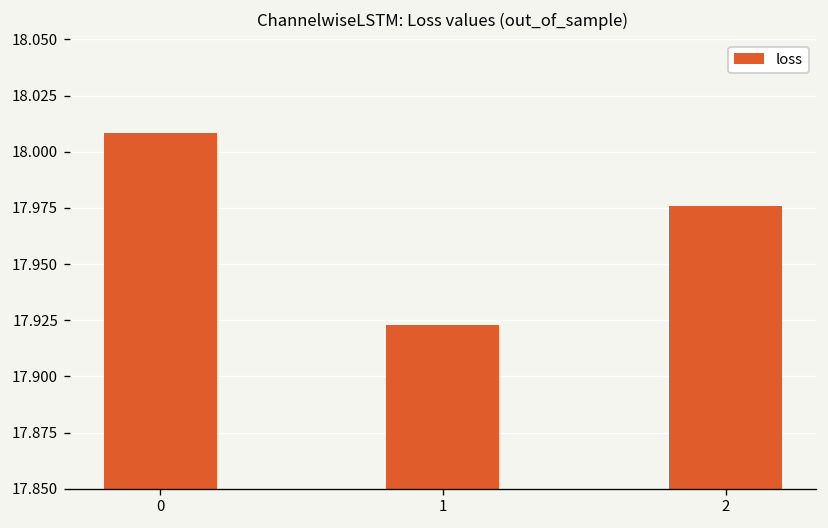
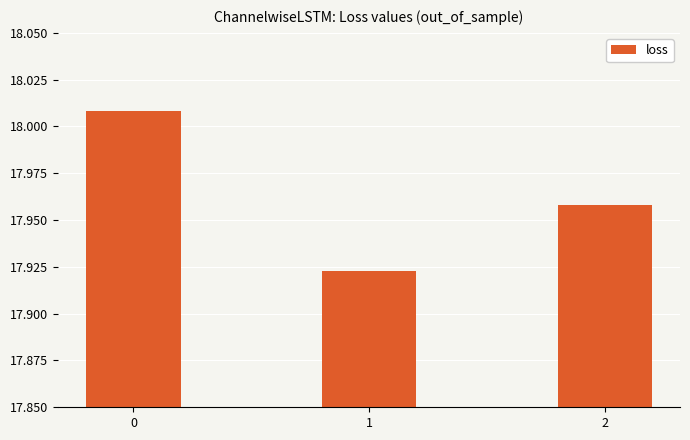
2: 17.976 -> 17.958
